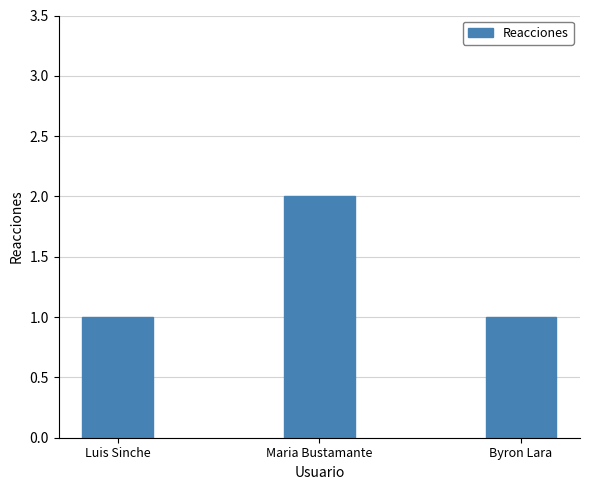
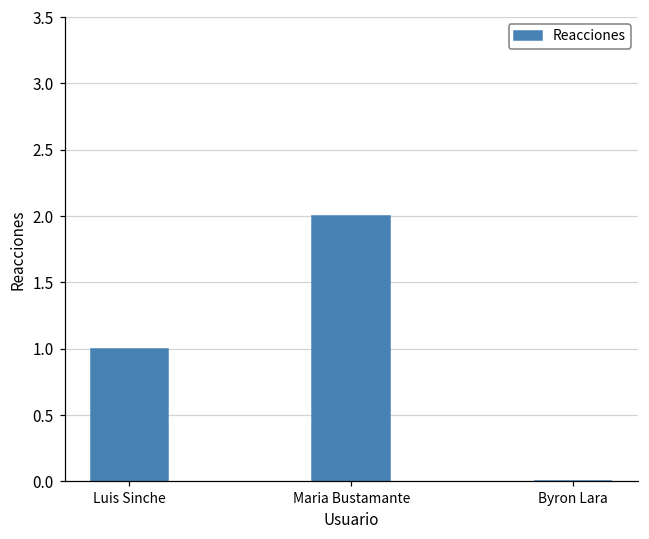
Byron Lara: 1 -> 0
